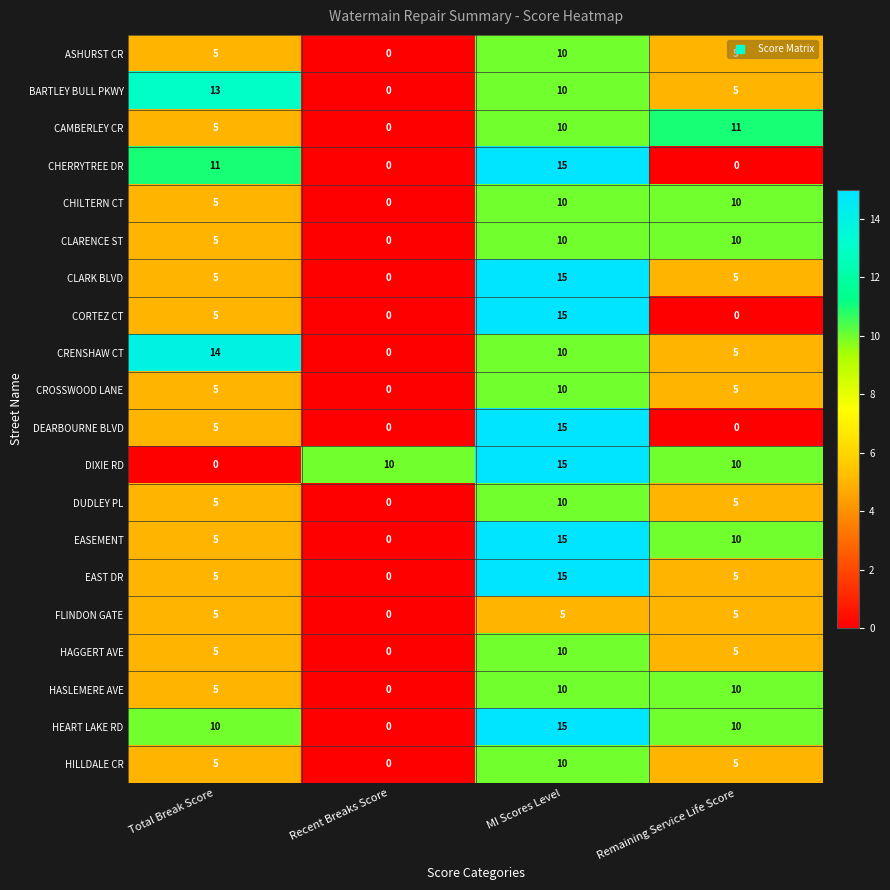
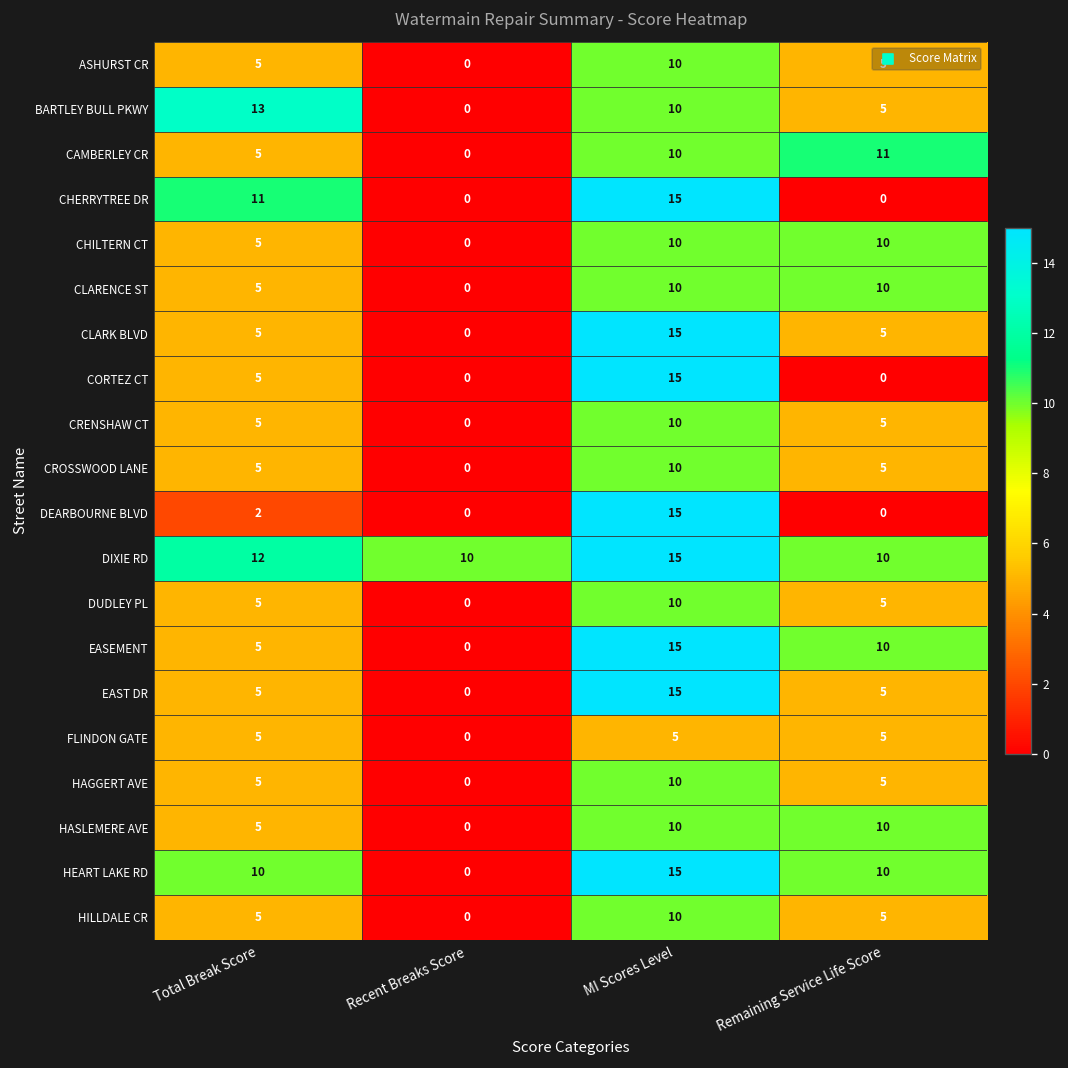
CRENSHAW CT, Total Break Score: 14 -> 5
DEARBOURNE BLVD, Total Break Score: 5 -> 2
DIXIE RD, Total Break Score: 0 -> 12
